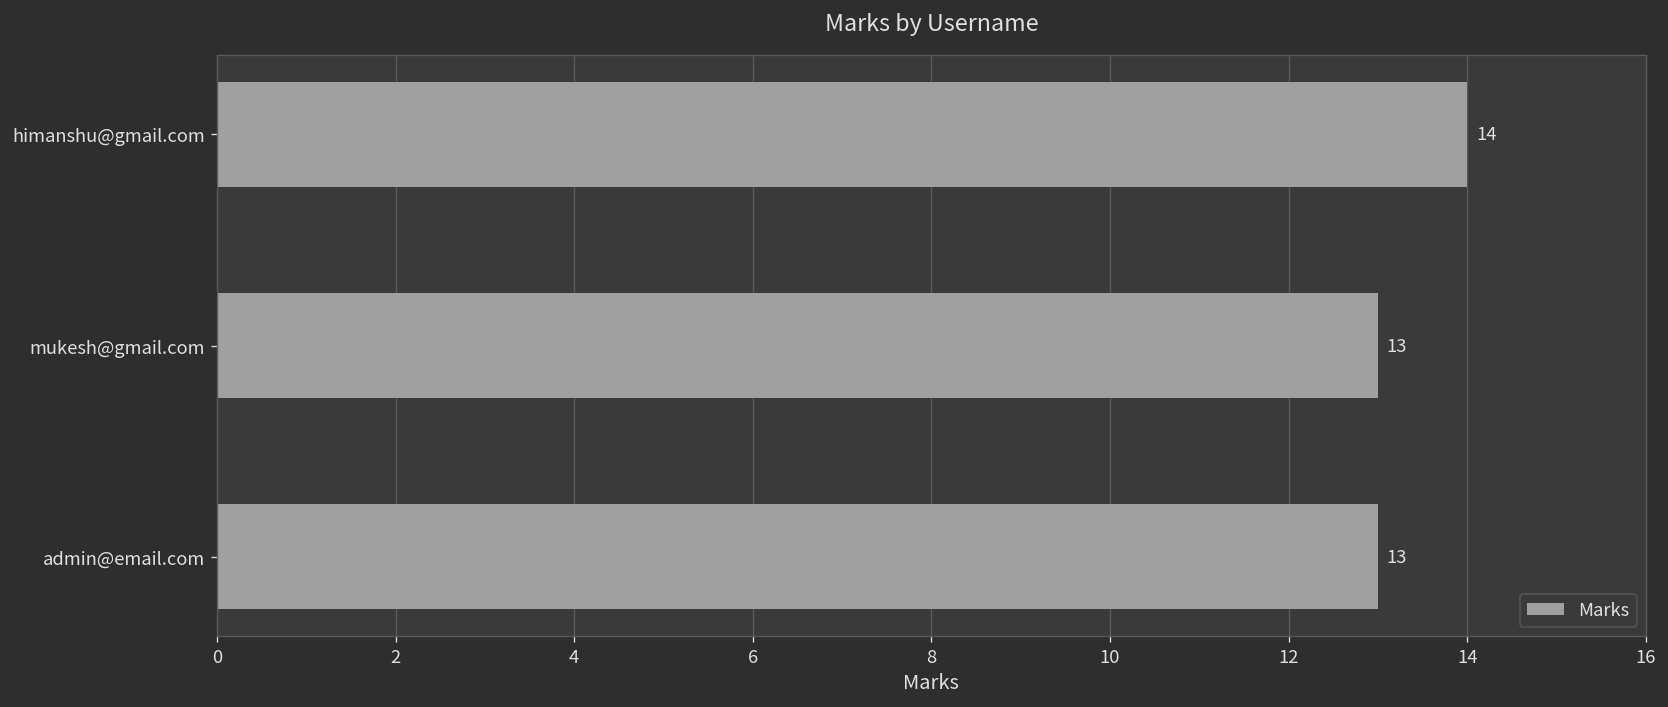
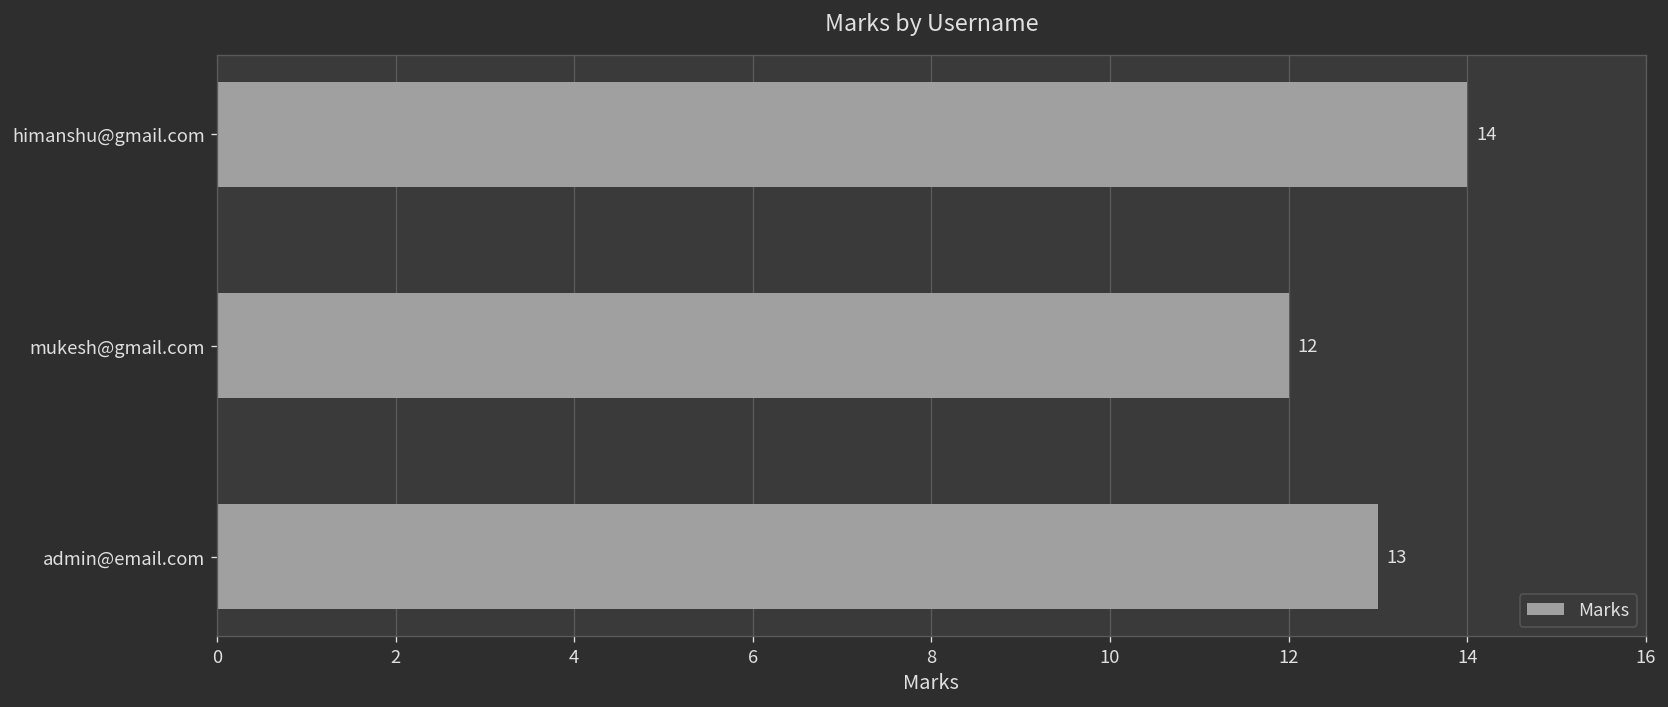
mukesh@gmail.com: 13 -> 12
